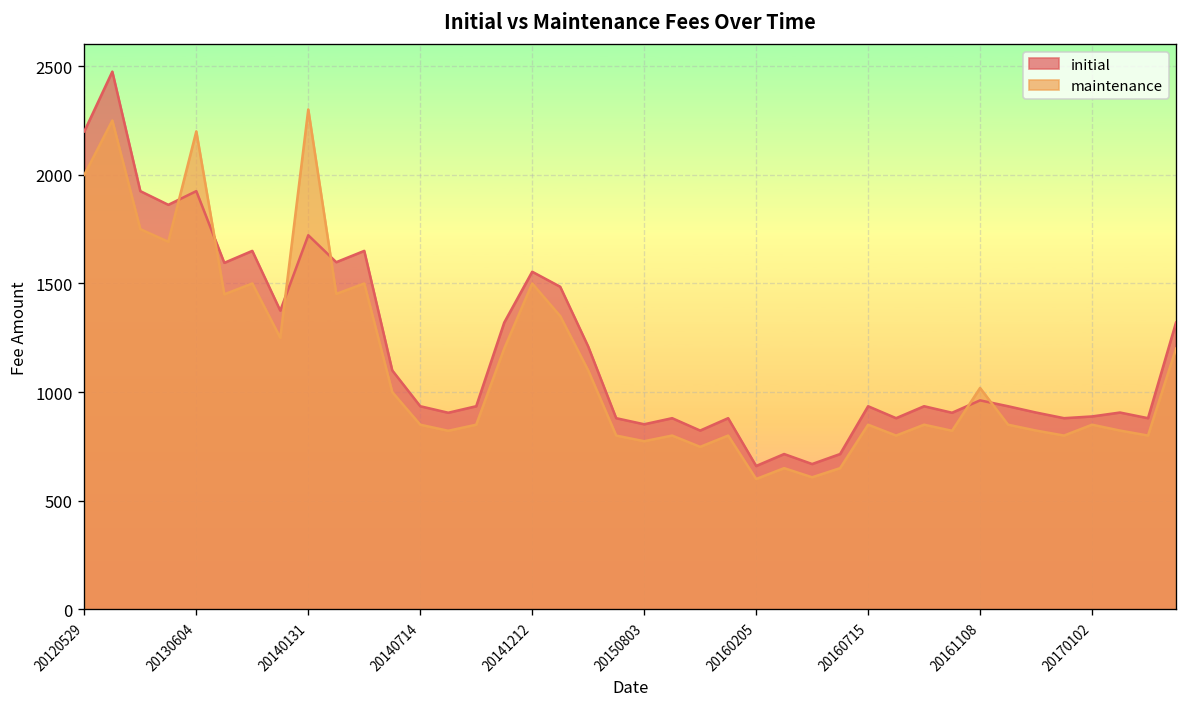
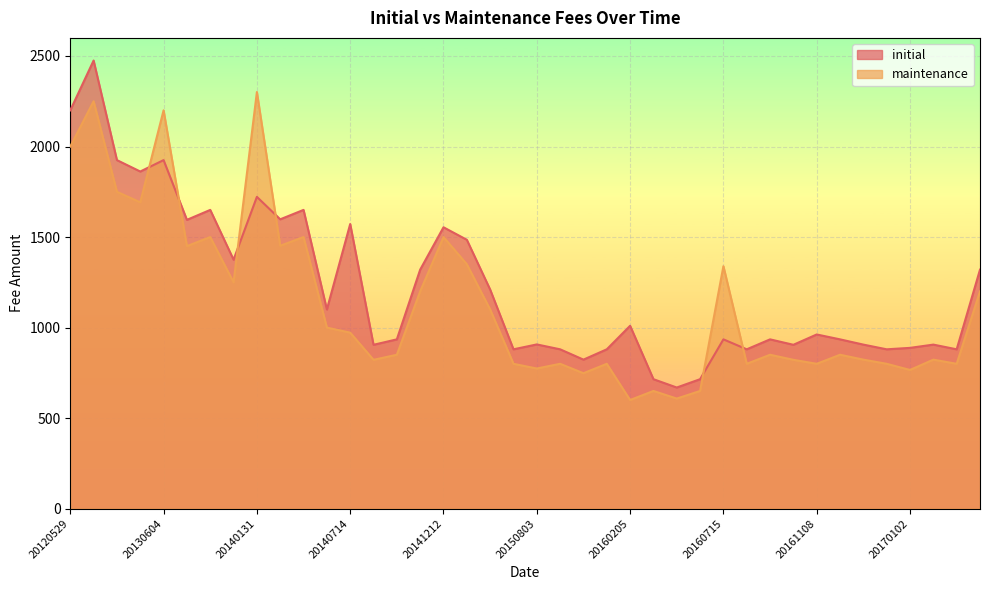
initial, 20140714: 940 -> 1570
maintenance, 20140714: 850 -> 970
initial, 20150803: 850 -> 910
initial, 20160205: 660 -> 1010
maintenance, 20160715: 850 -> 1340
maintenance, 20161108: 1020 -> 800
maintenance, 20170102: 850 -> 770
